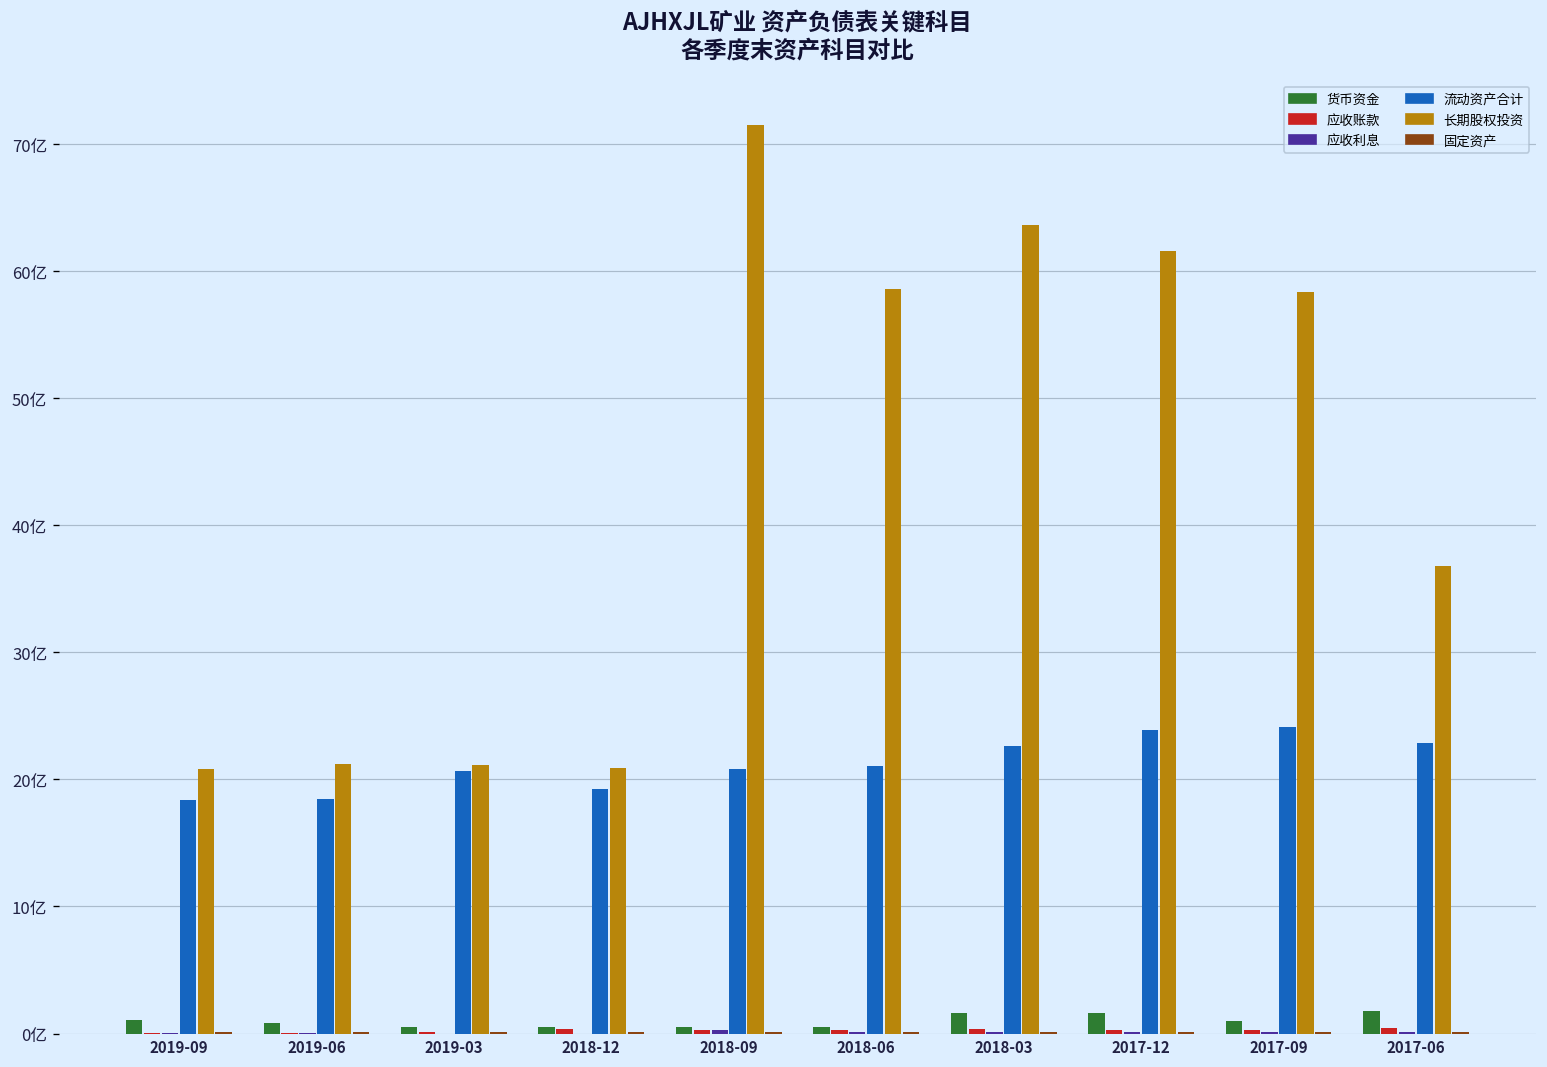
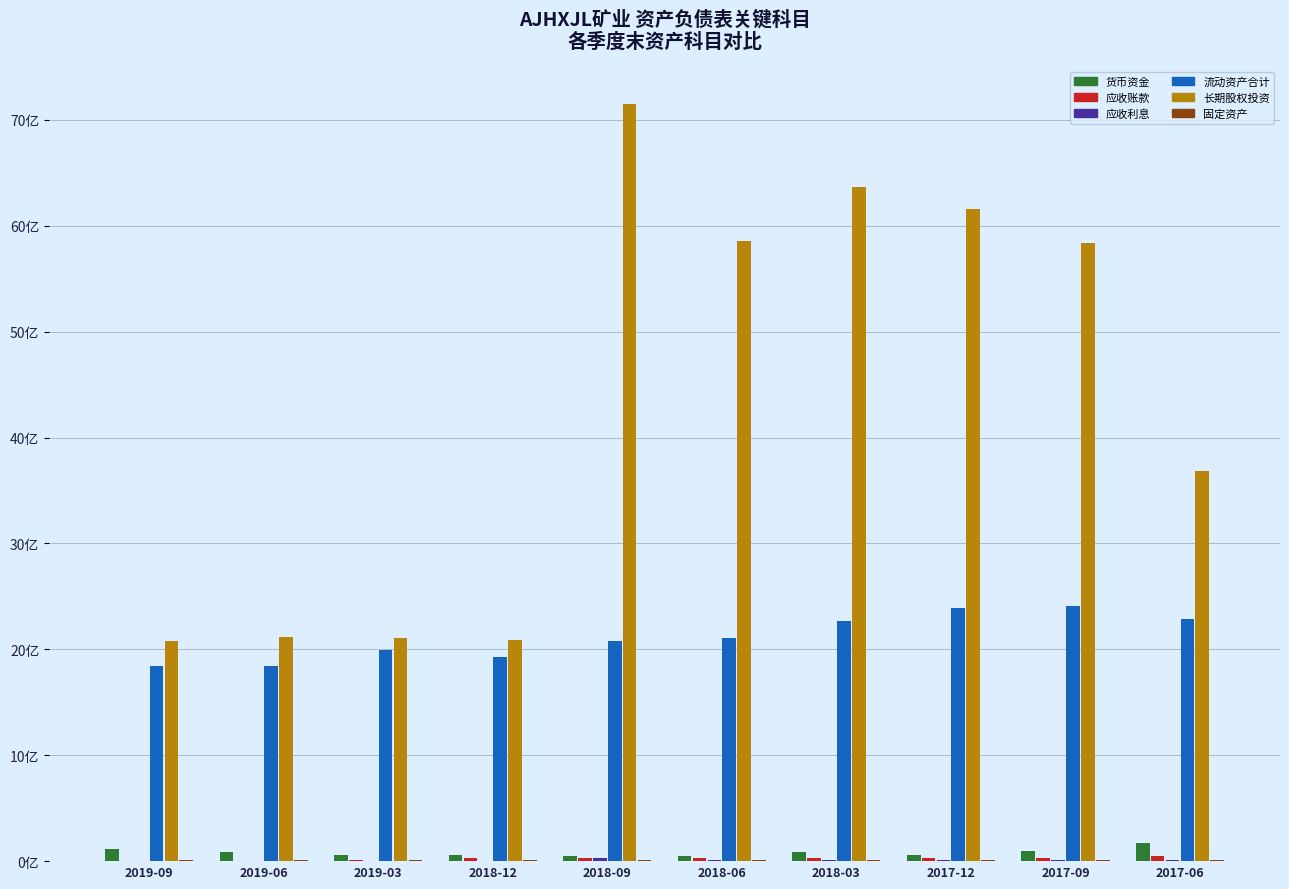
流动资产合计, 2019-03: 20.7亿 -> 19.9亿
货币资金, 2018-03: 1.6亿 -> 0.8亿
货币资金, 2017-12: 1.6亿 -> 0.6亿
